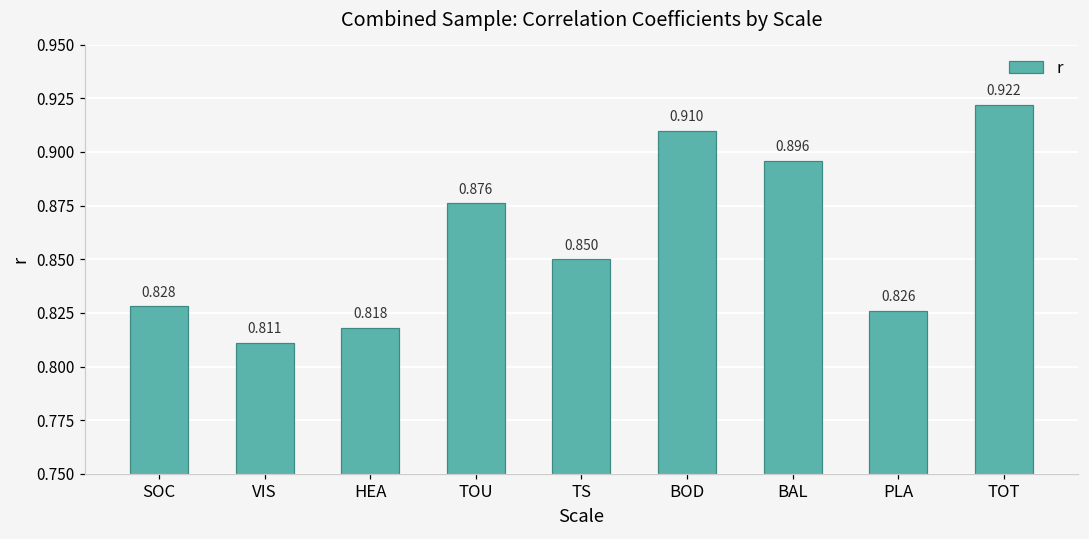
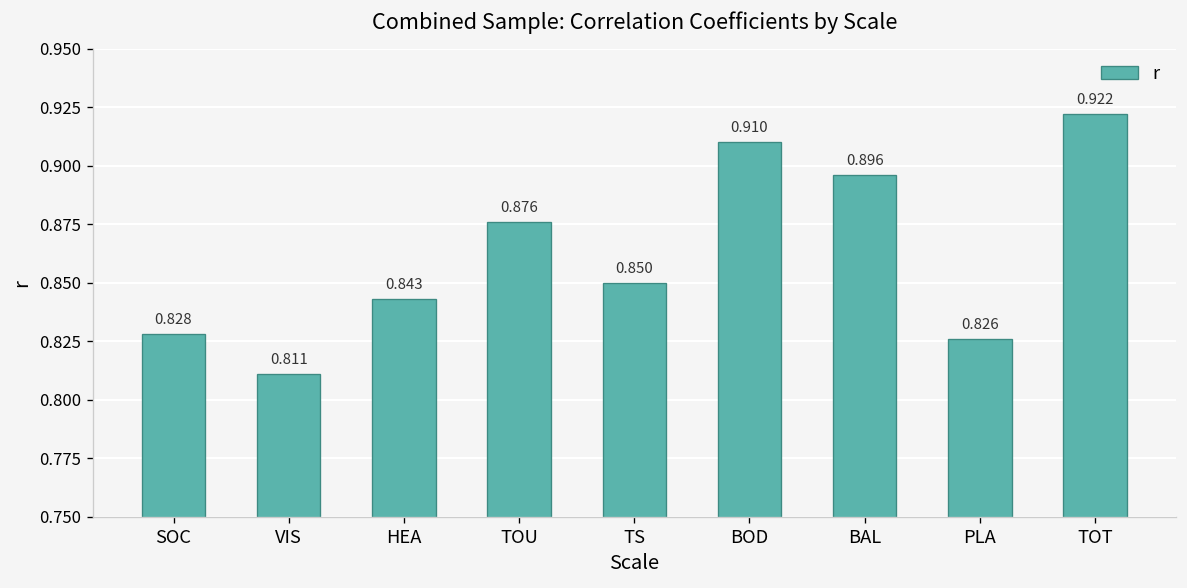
HEA: 0.818 -> 0.843
